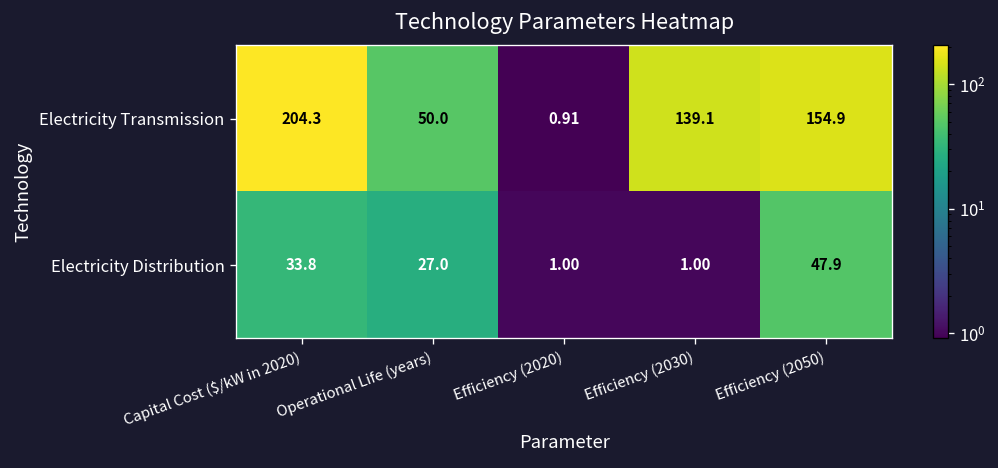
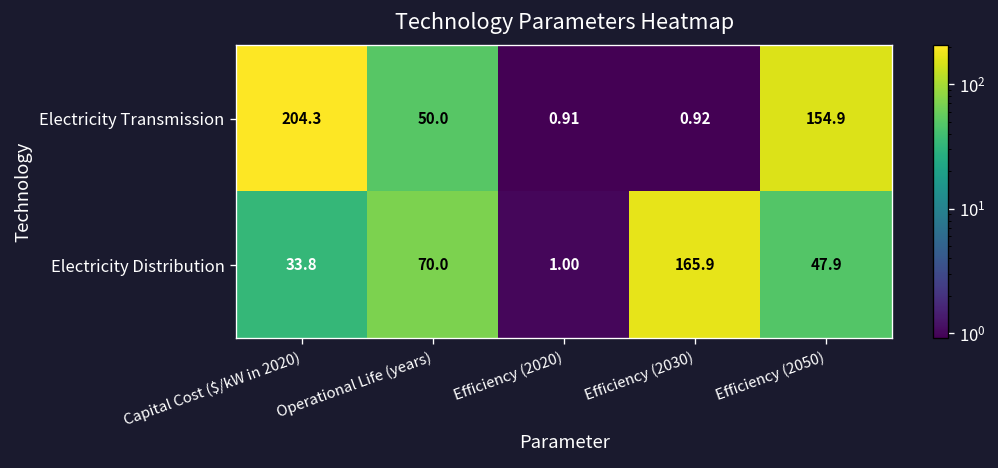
Electricity Transmission, Efficiency (2030): 139.1 -> 0.92
Electricity Distribution, Operational Life (years): 27.0 -> 70.0
Electricity Distribution, Efficiency (2030): 1.00 -> 165.9
